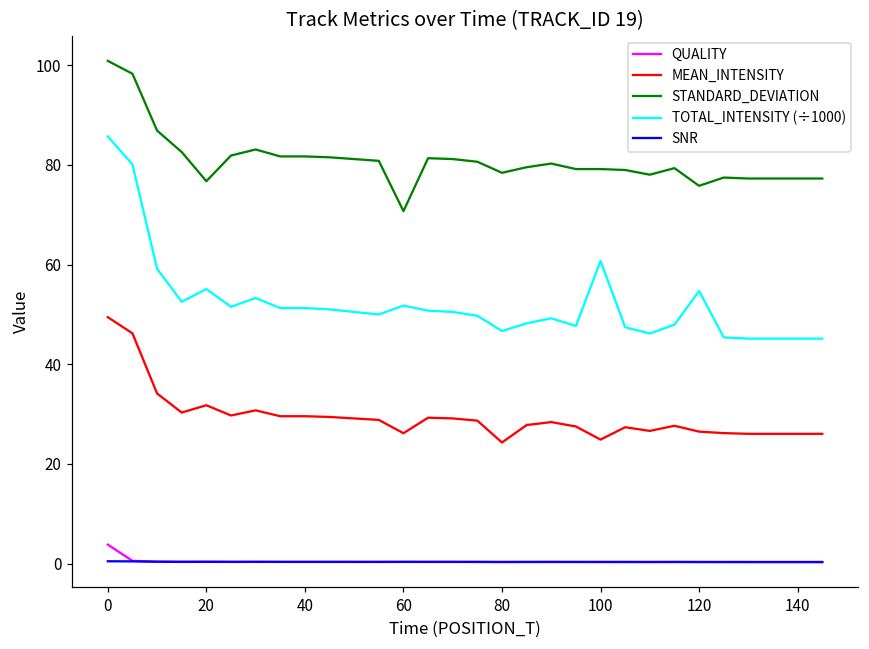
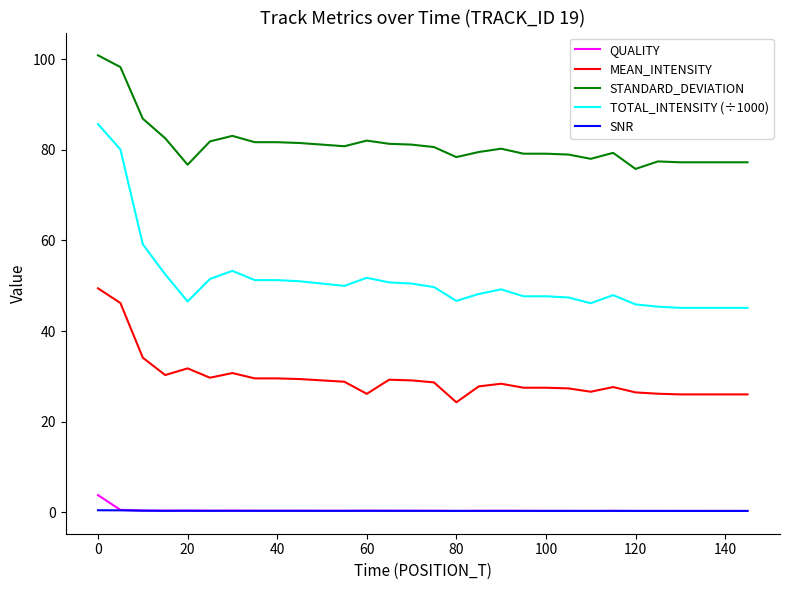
TOTAL_INTENSITY (÷1000), 20: 55 -> 47
STANDARD_DEVIATION, 60: 71 -> 82
MEAN_INTENSITY, 100: 25 -> 28
TOTAL_INTENSITY (÷1000), 100: 61 -> 48
TOTAL_INTENSITY (÷1000), 120: 55 -> 46
